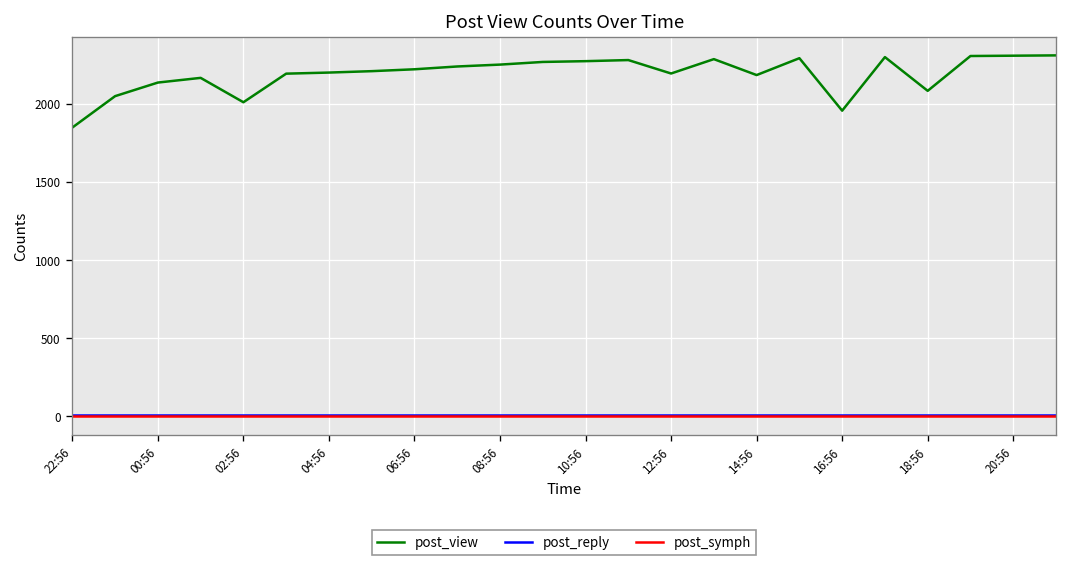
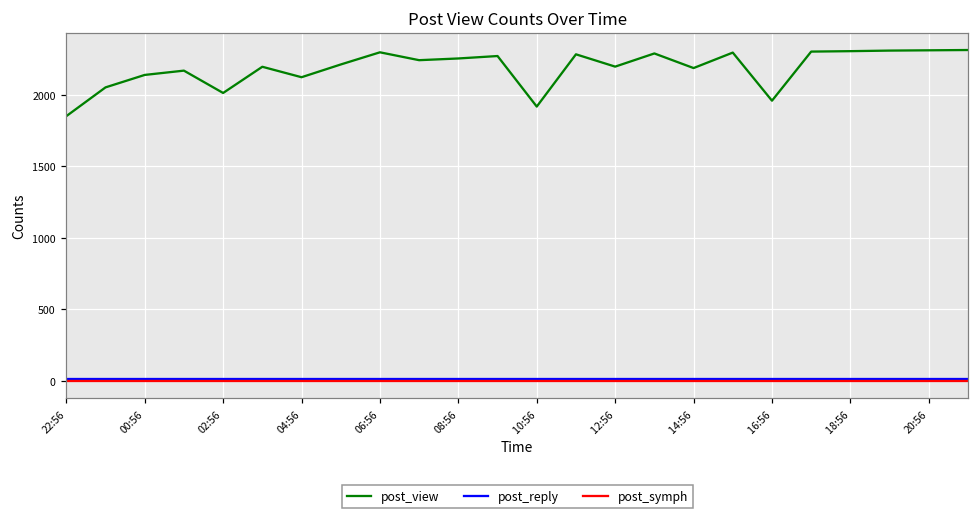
post_view, 04:56: 2200 -> 2120
post_view, 06:56: 2220 -> 2300
post_view, 10:56: 2280 -> 1920
post_view, 18:56: 2090 -> 2300
